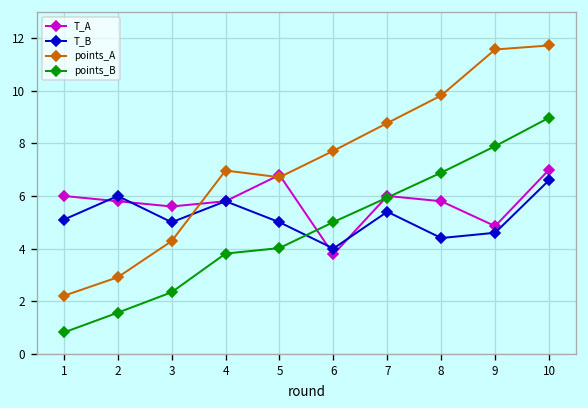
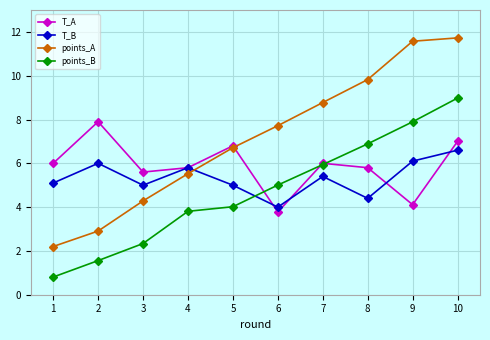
T_A, 2: 5.8 -> 7.9
points_A, 4: 7.0 -> 5.5
T_A, 9: 4.9 -> 4.1
T_B, 9: 4.6 -> 6.1
